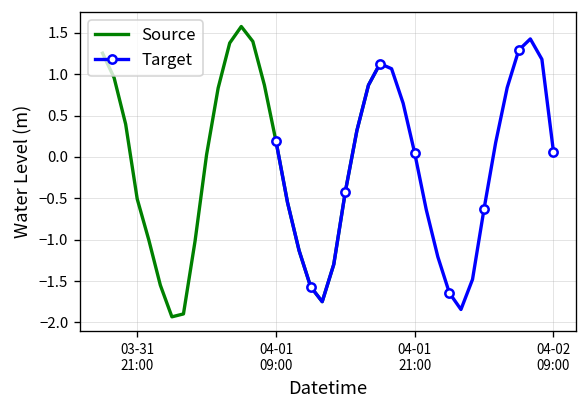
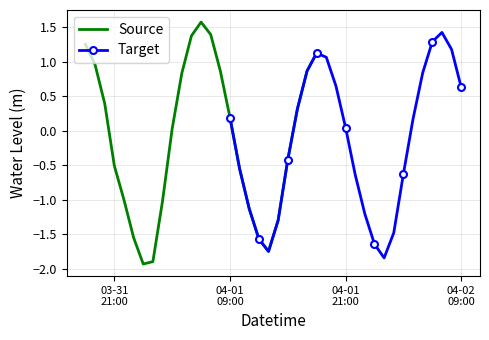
Target, 04-02 09:00: 0.1 -> 0.6
